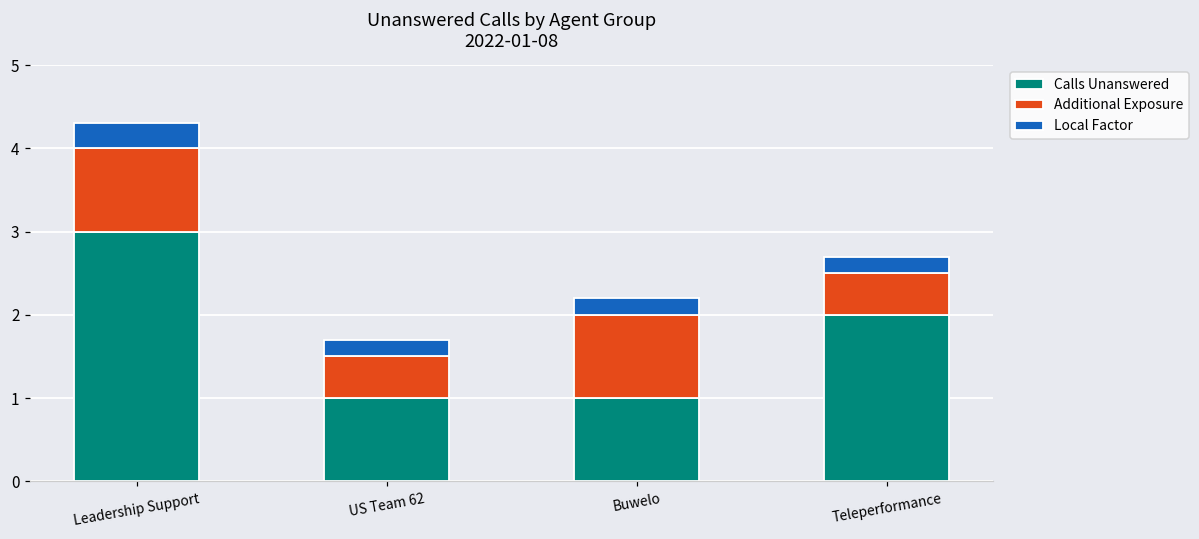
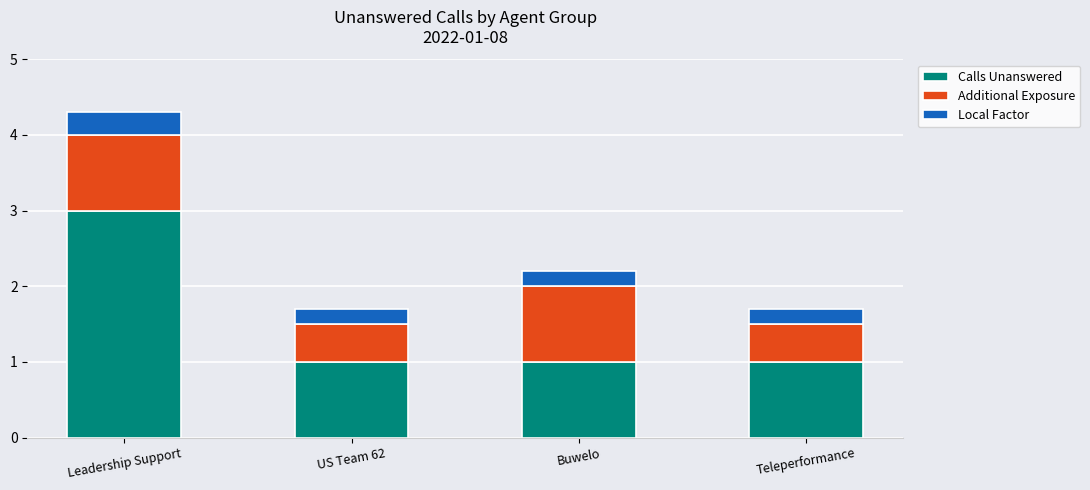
Calls Unanswered, Teleperformance: 2 -> 1
